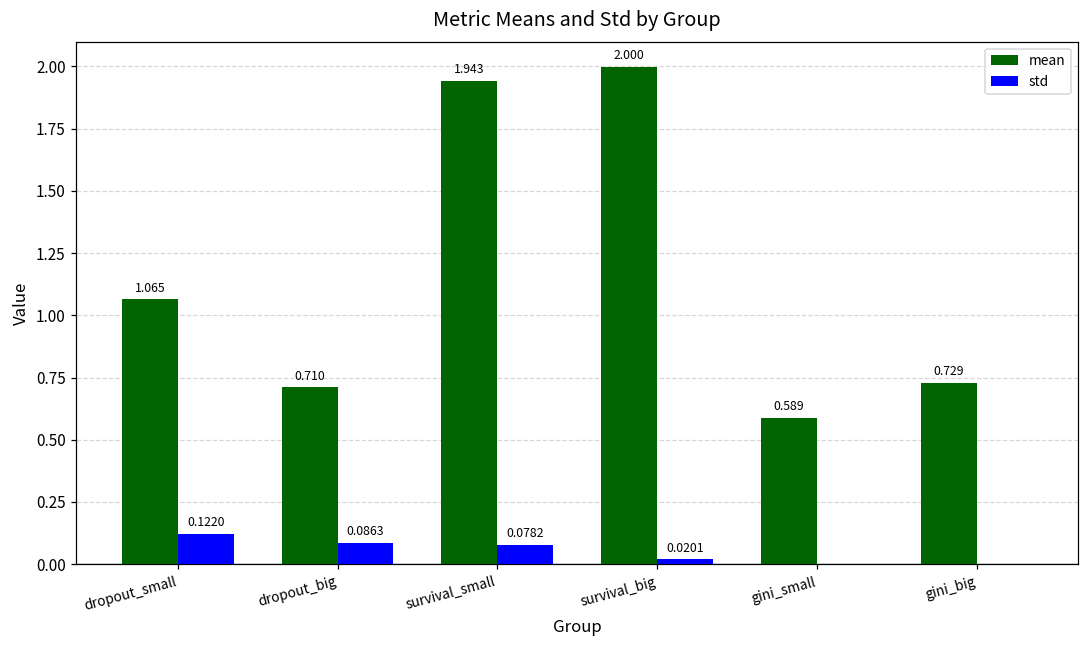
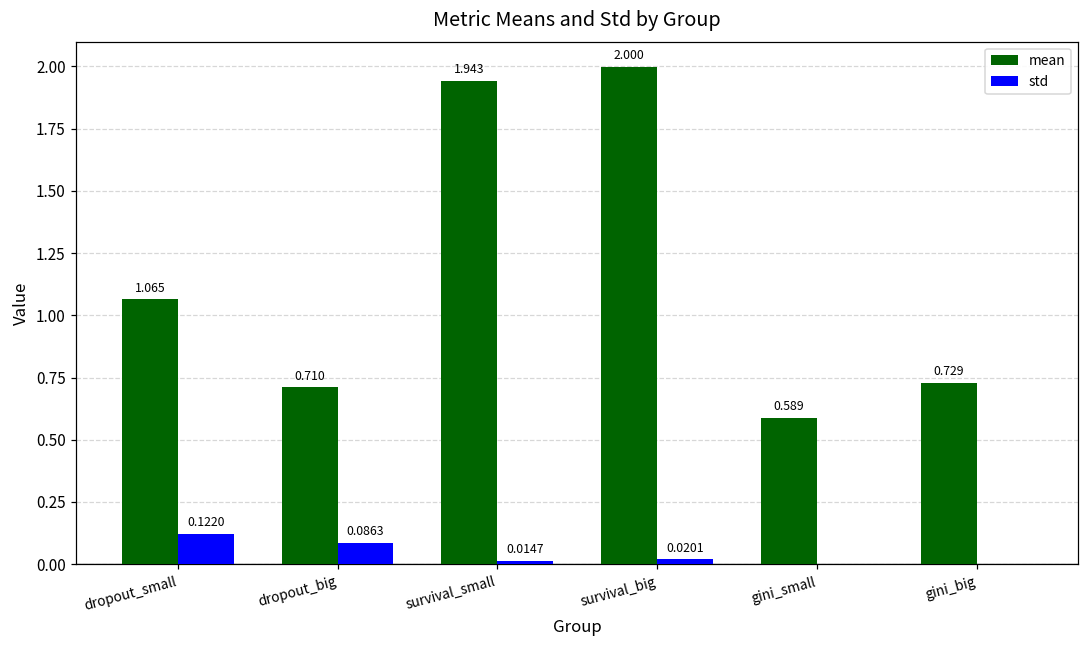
std, survival_small: 0.0782 -> 0.0147
